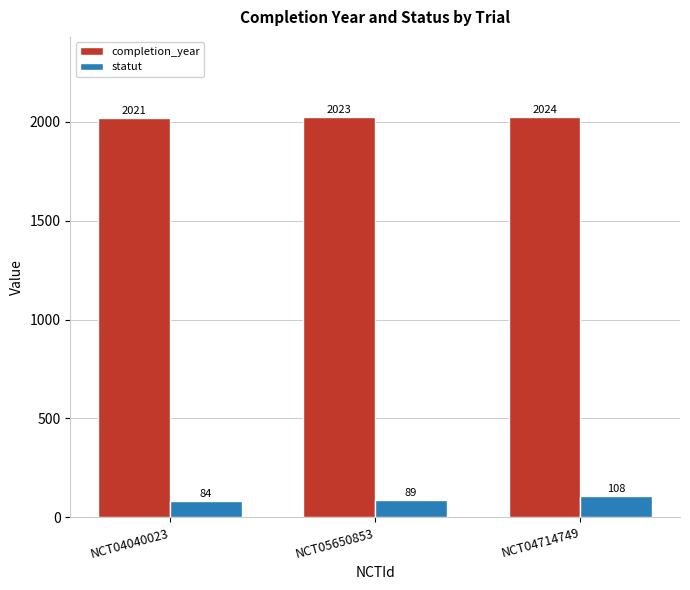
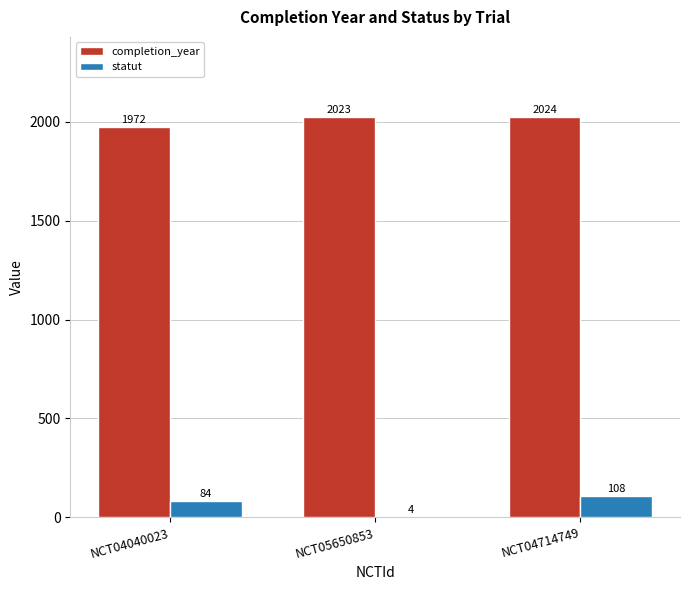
completion_year, NCT04040023: 2021 -> 1972
statut, NCT05650853: 89 -> 4
